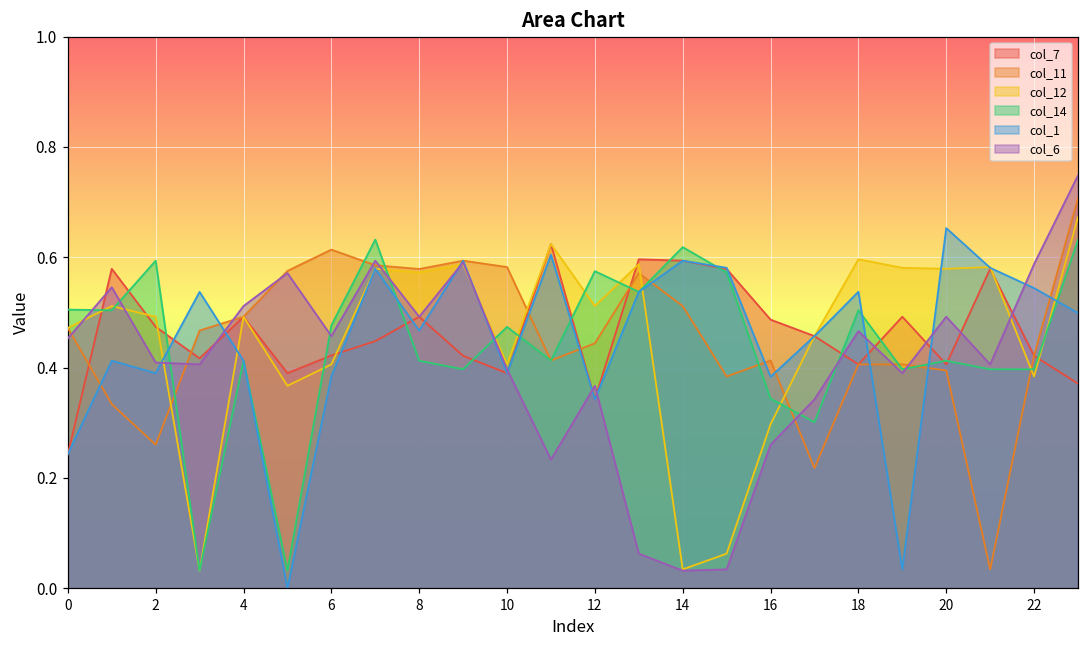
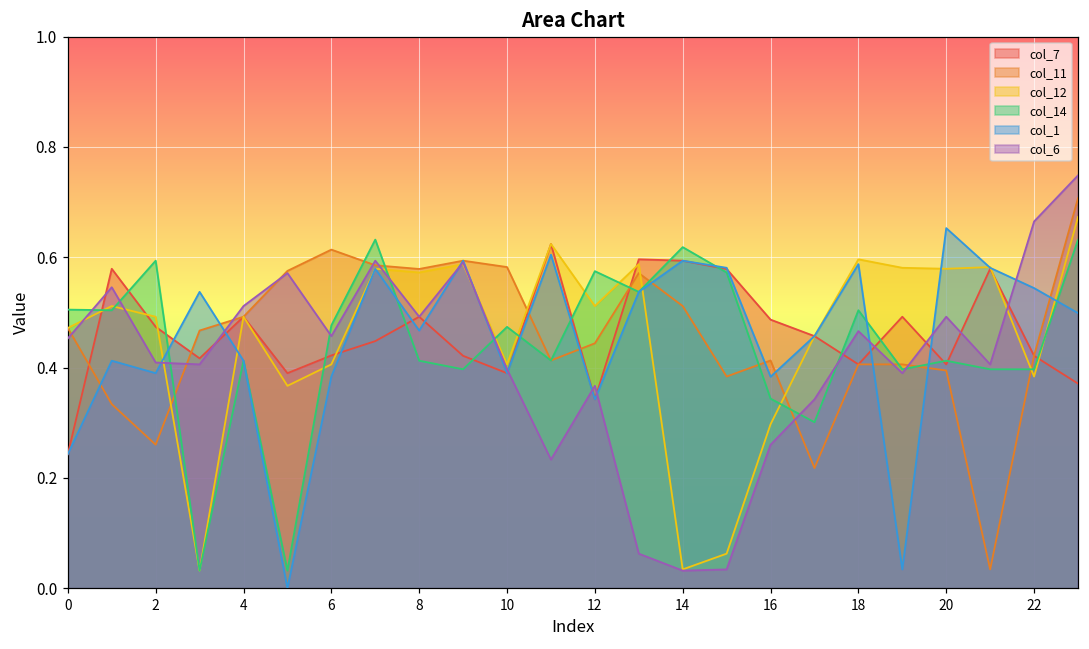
col_1, 18: 0.54 -> 0.59
col_6, 22: 0.59 -> 0.66
